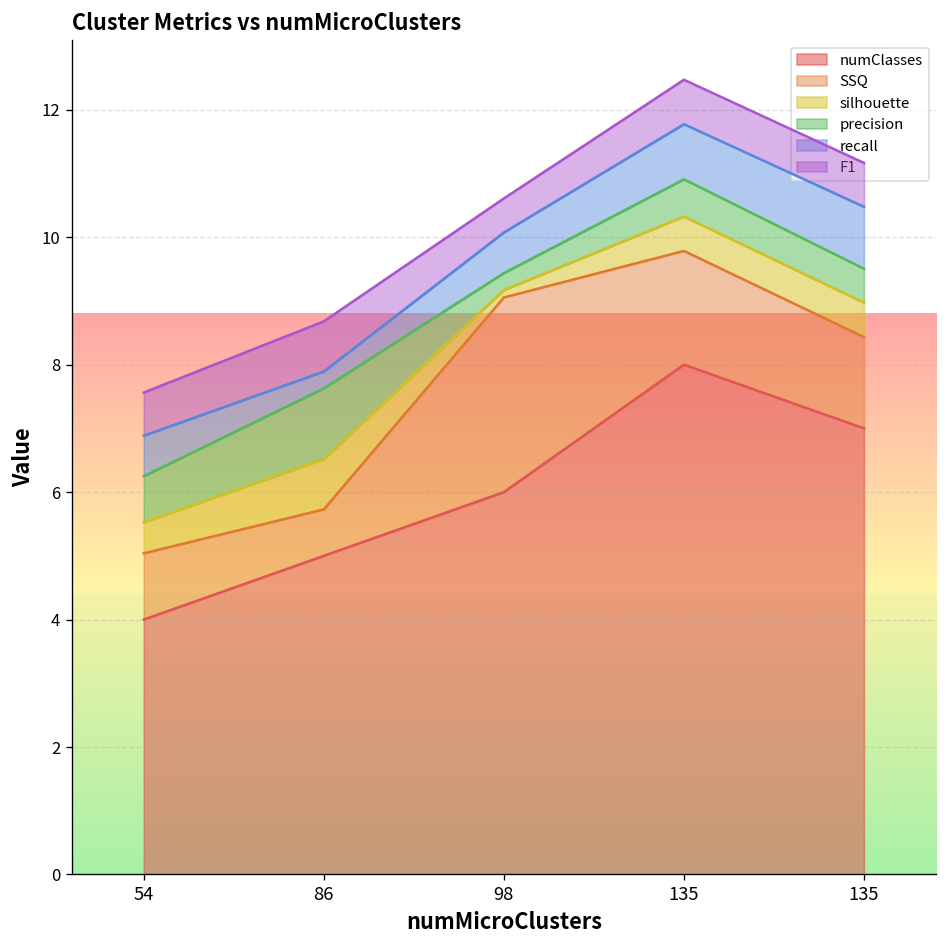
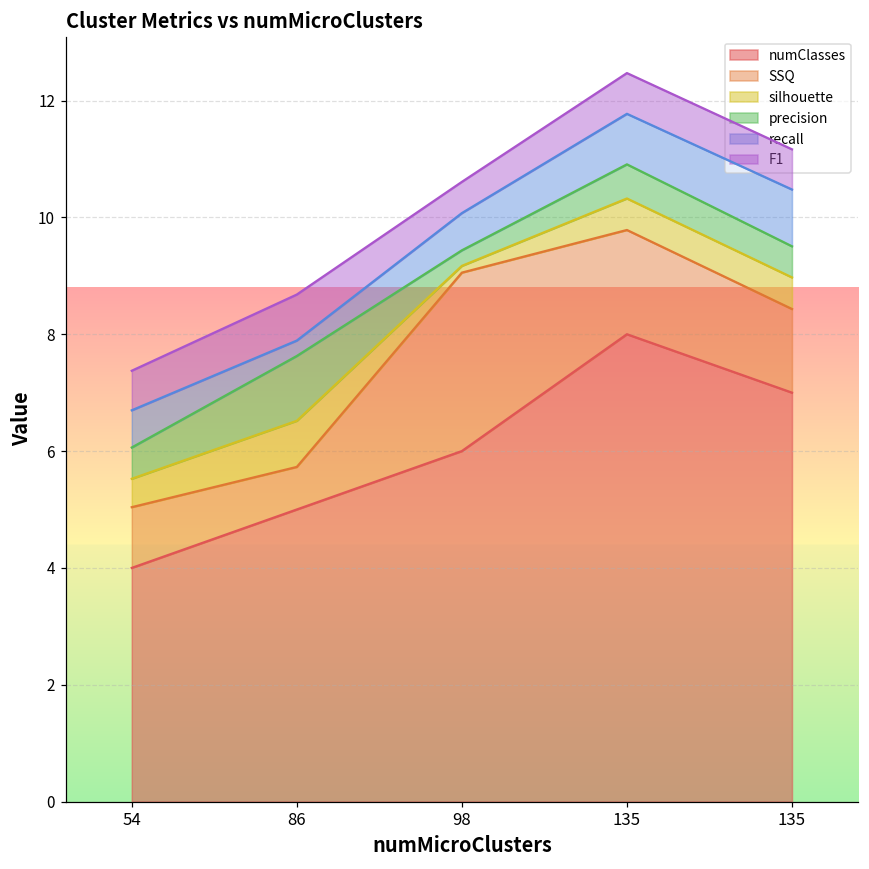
precision, 54: 0.7 -> 0.5
